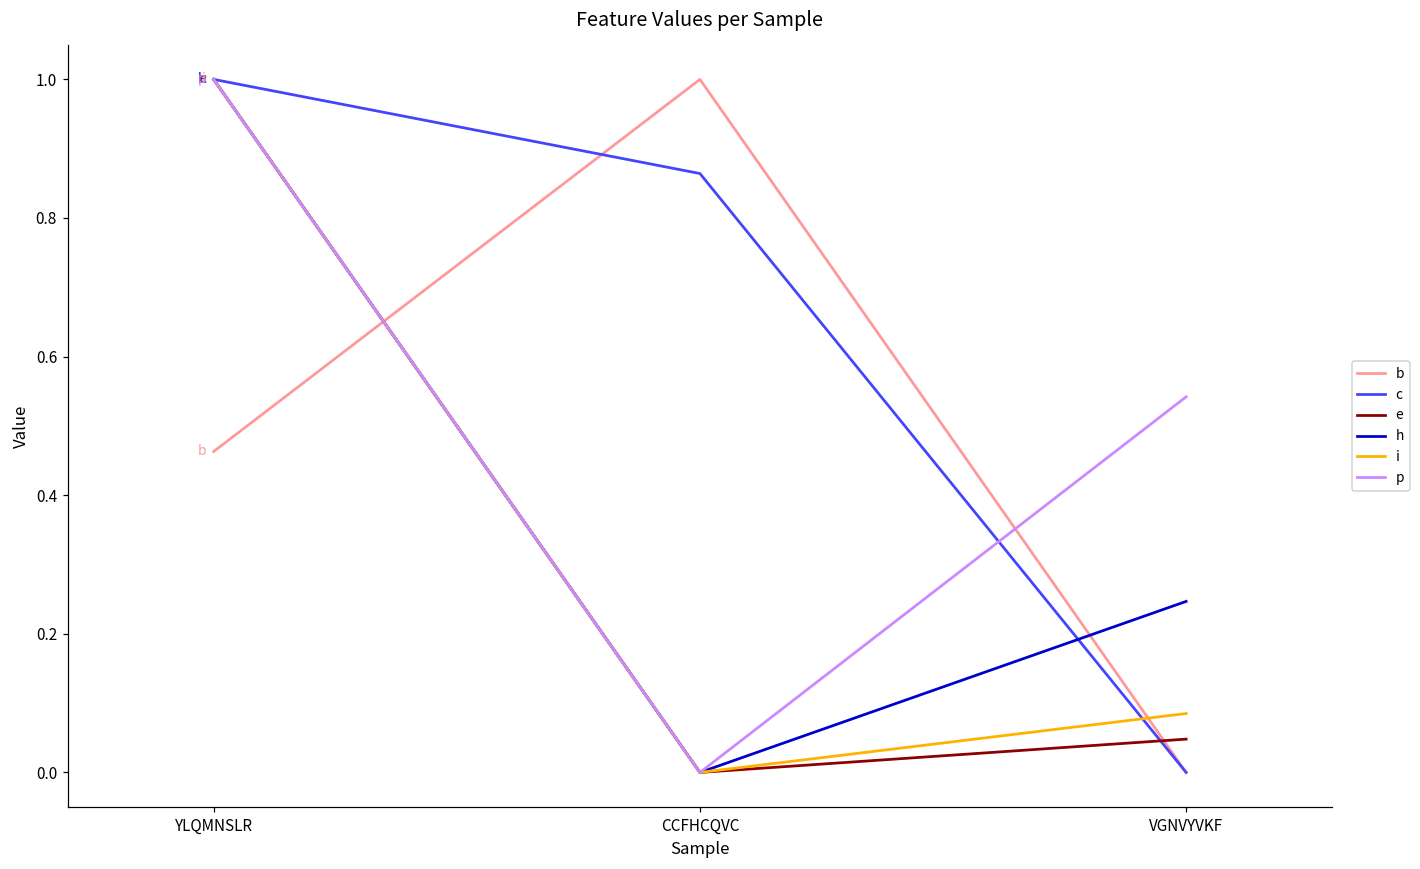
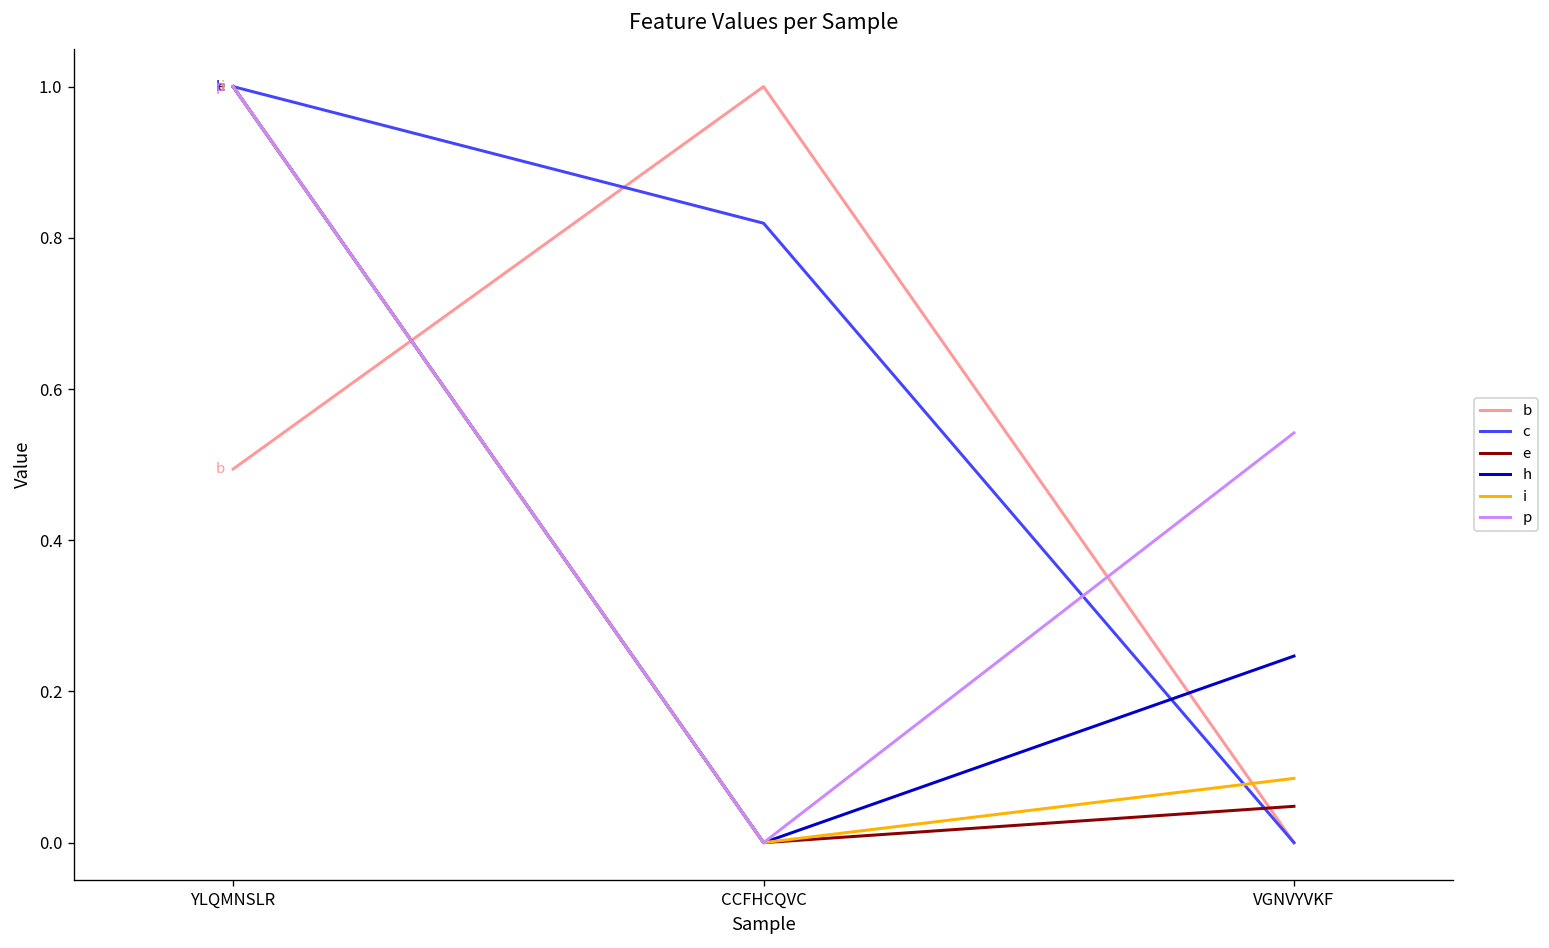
b, YLQMNSLR: 0.46 -> 0.49
c, CCFHCQVC: 0.86 -> 0.82
